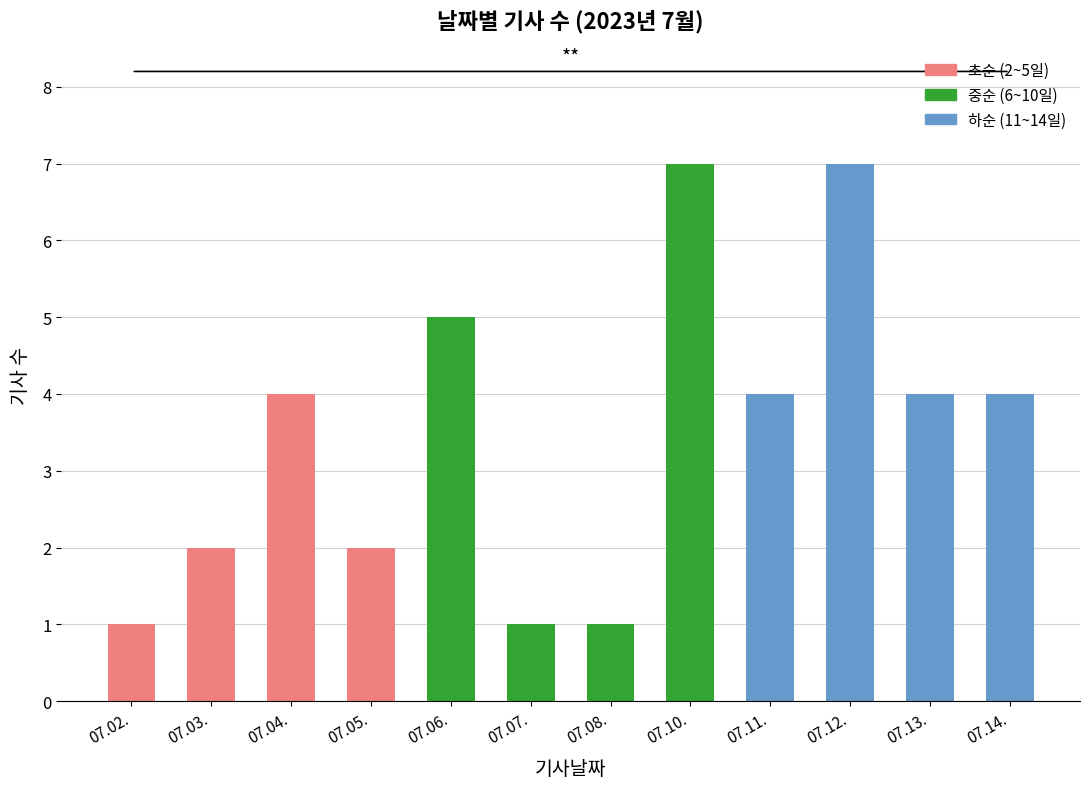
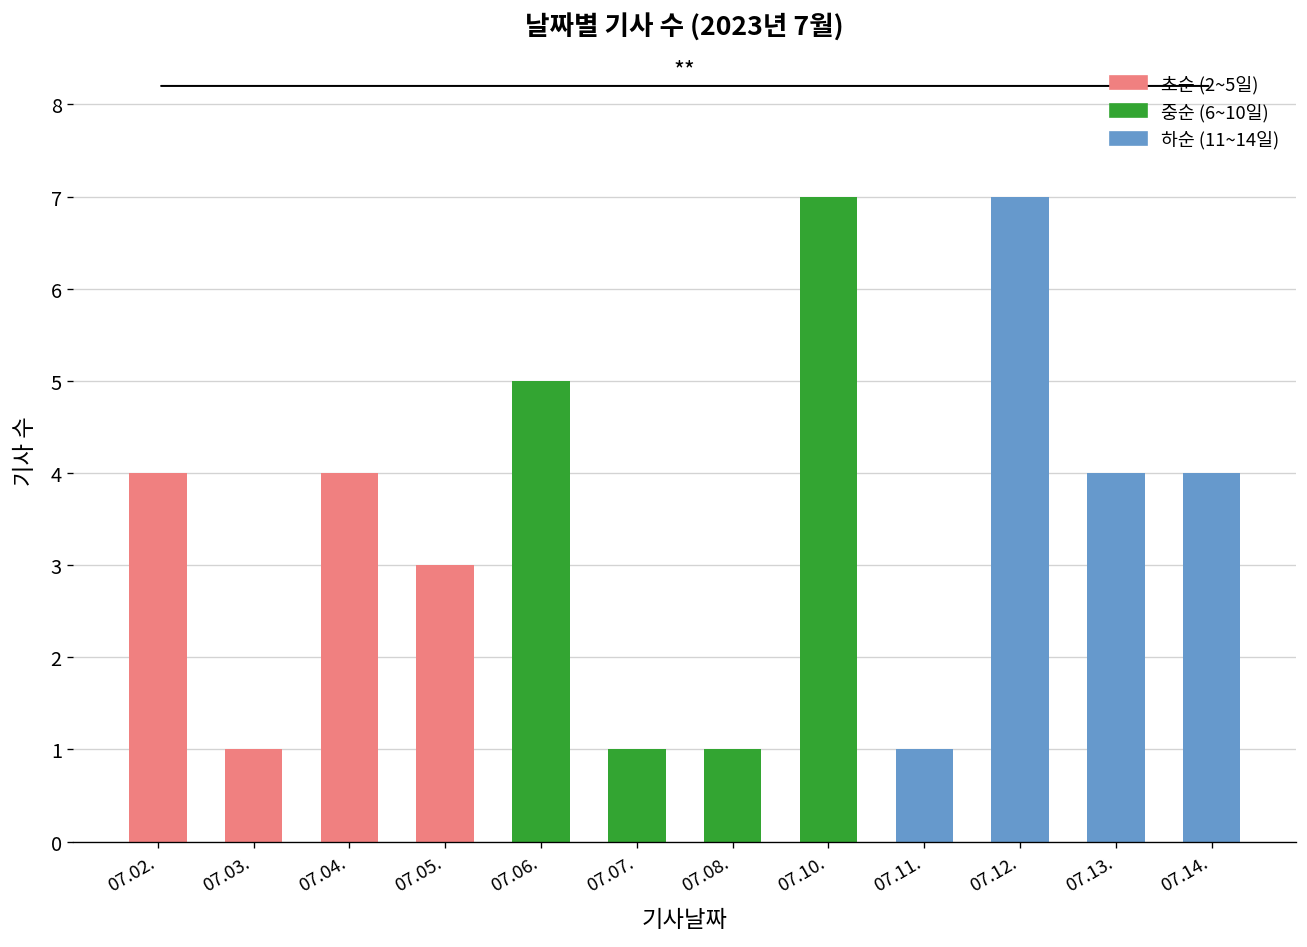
07.02.: 1 -> 4
07.03.: 2 -> 1
07.05.: 2 -> 3
07.11.: 4 -> 1
